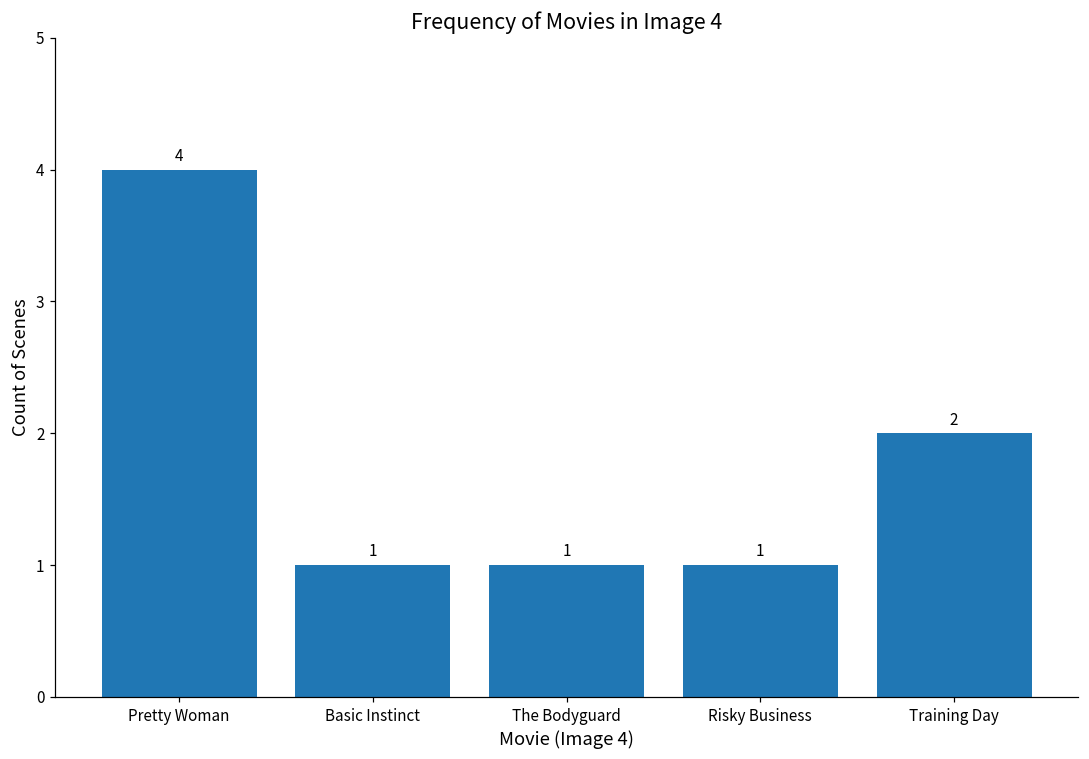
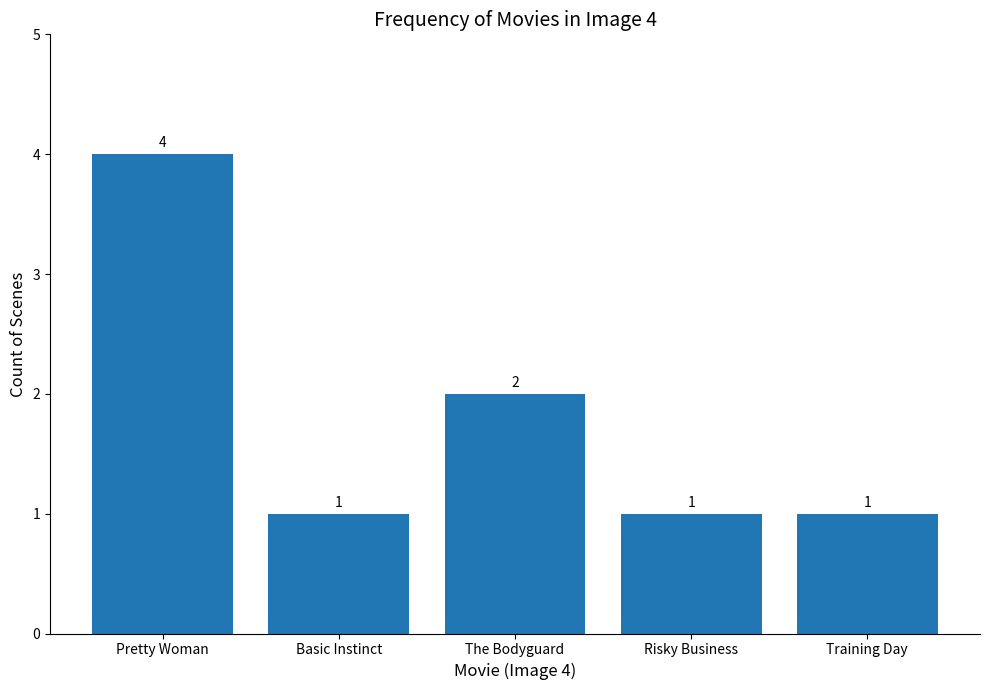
The Bodyguard: 1 -> 2
Training Day: 2 -> 1
